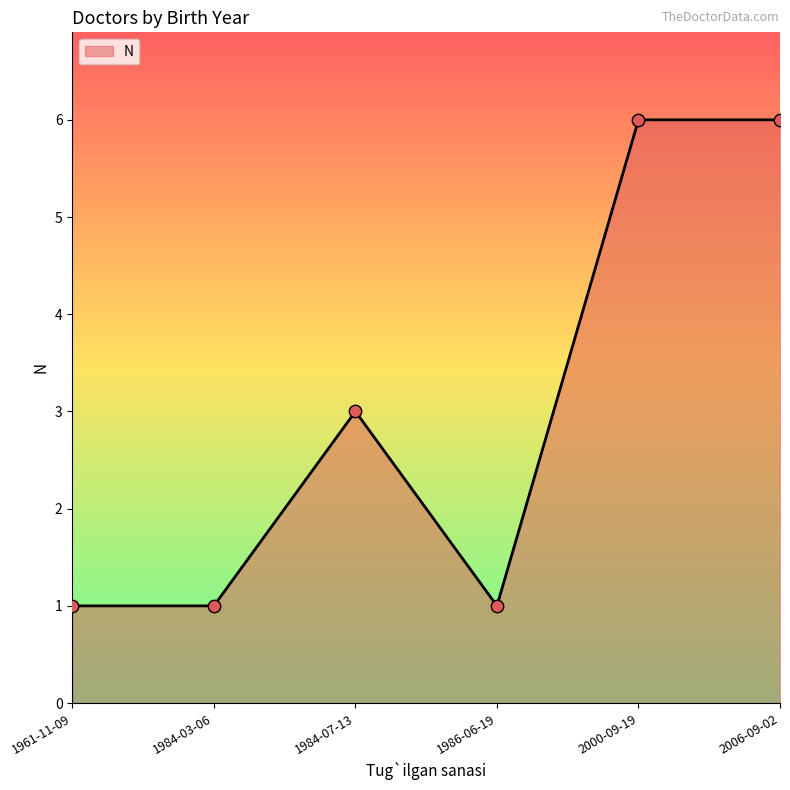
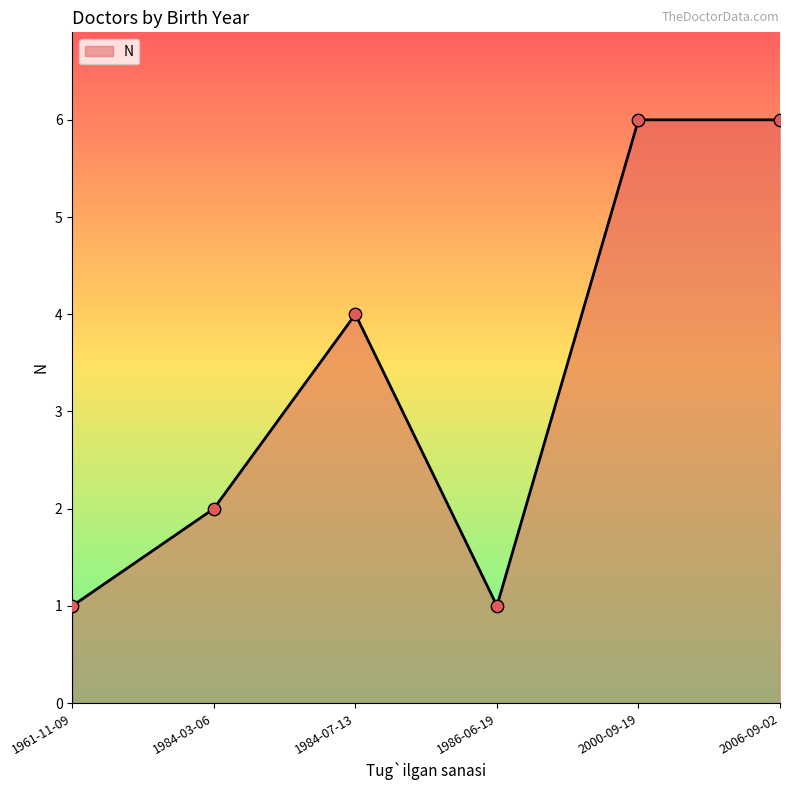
1984-03-06: 1 -> 2
1984-07-13: 3 -> 4
